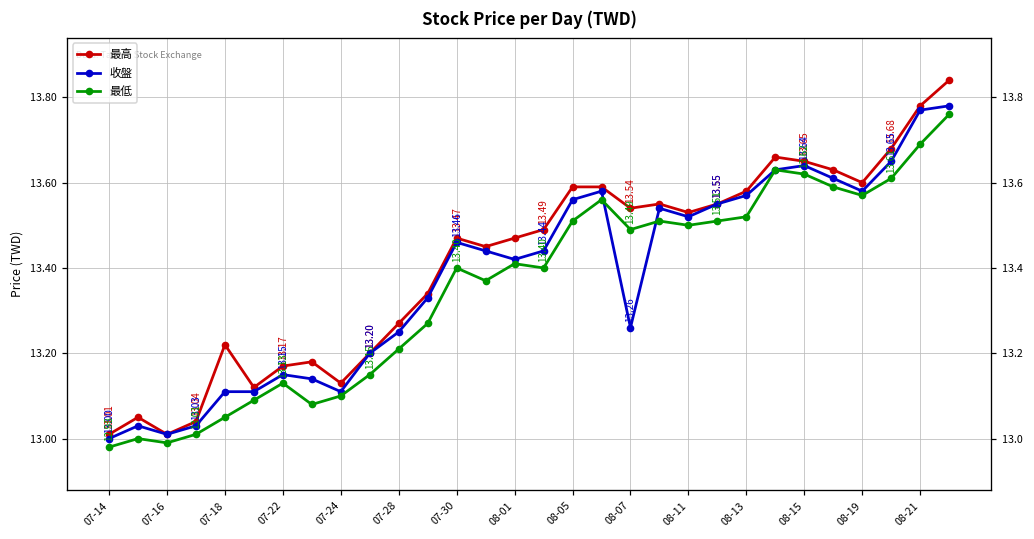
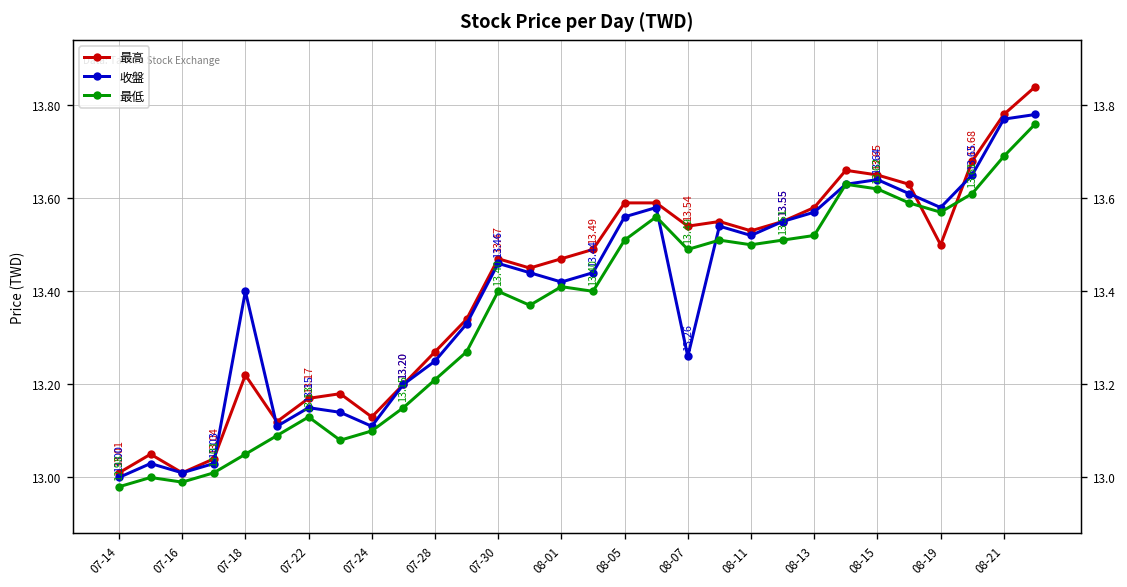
收盤, 07-18: 13.11 -> 13.40
最高, 08-19: 13.6 -> 13.5
